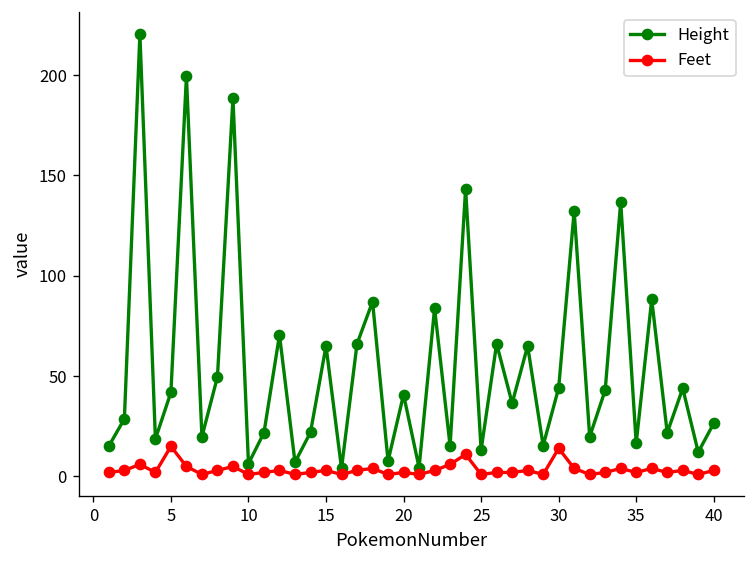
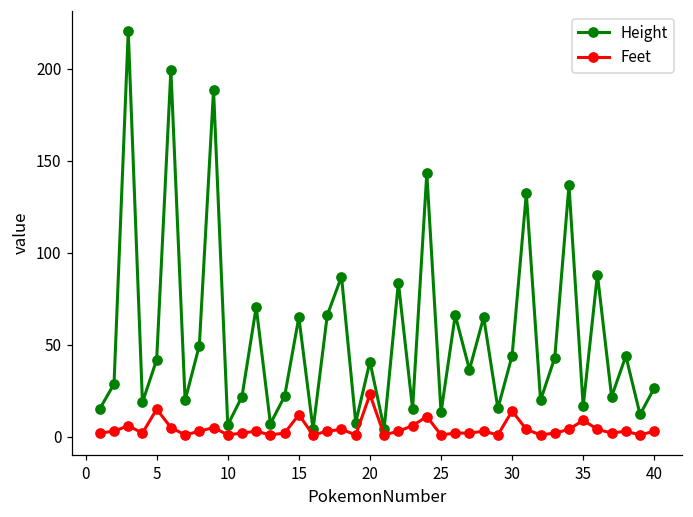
Feet, 15: 3 -> 12
Feet, 20: 2 -> 23
Feet, 35: 2 -> 9
